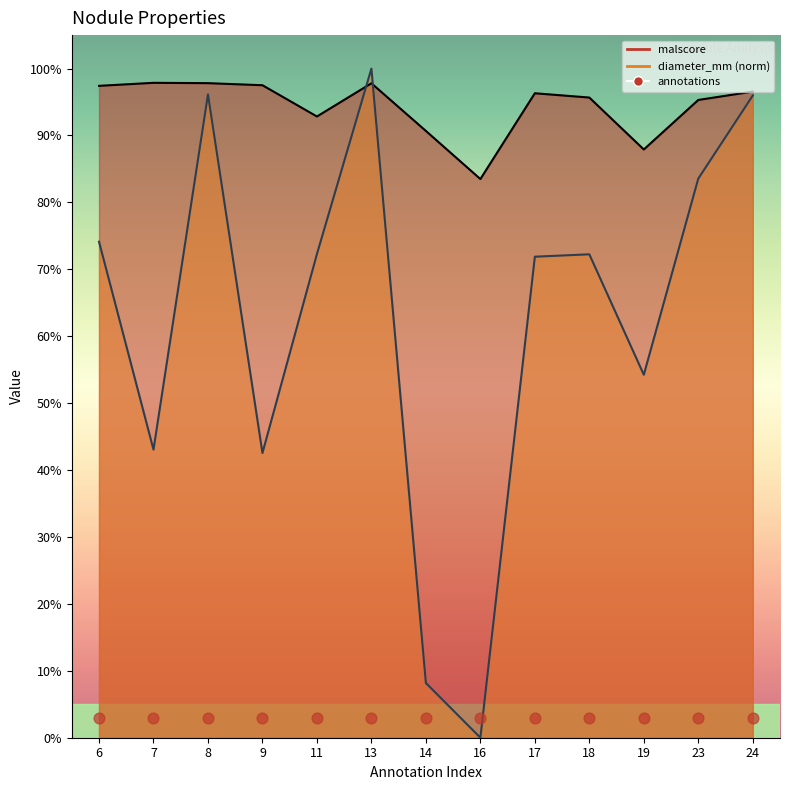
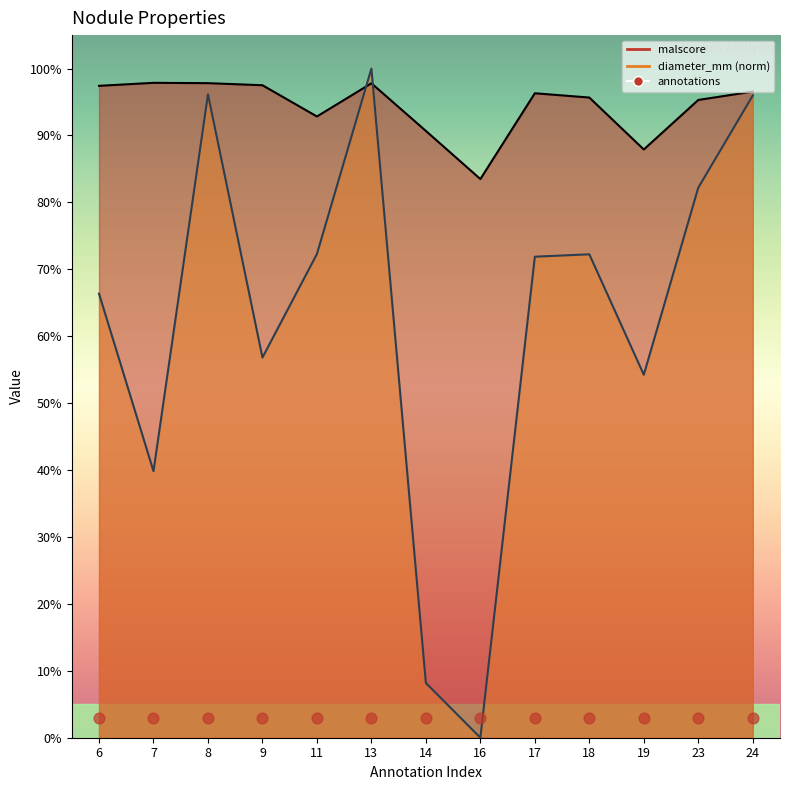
diameter_mm (norm), 6: 74% -> 66%
diameter_mm (norm), 7: 43% -> 40%
diameter_mm (norm), 9: 43% -> 57%
diameter_mm (norm), 23: 84% -> 82%
